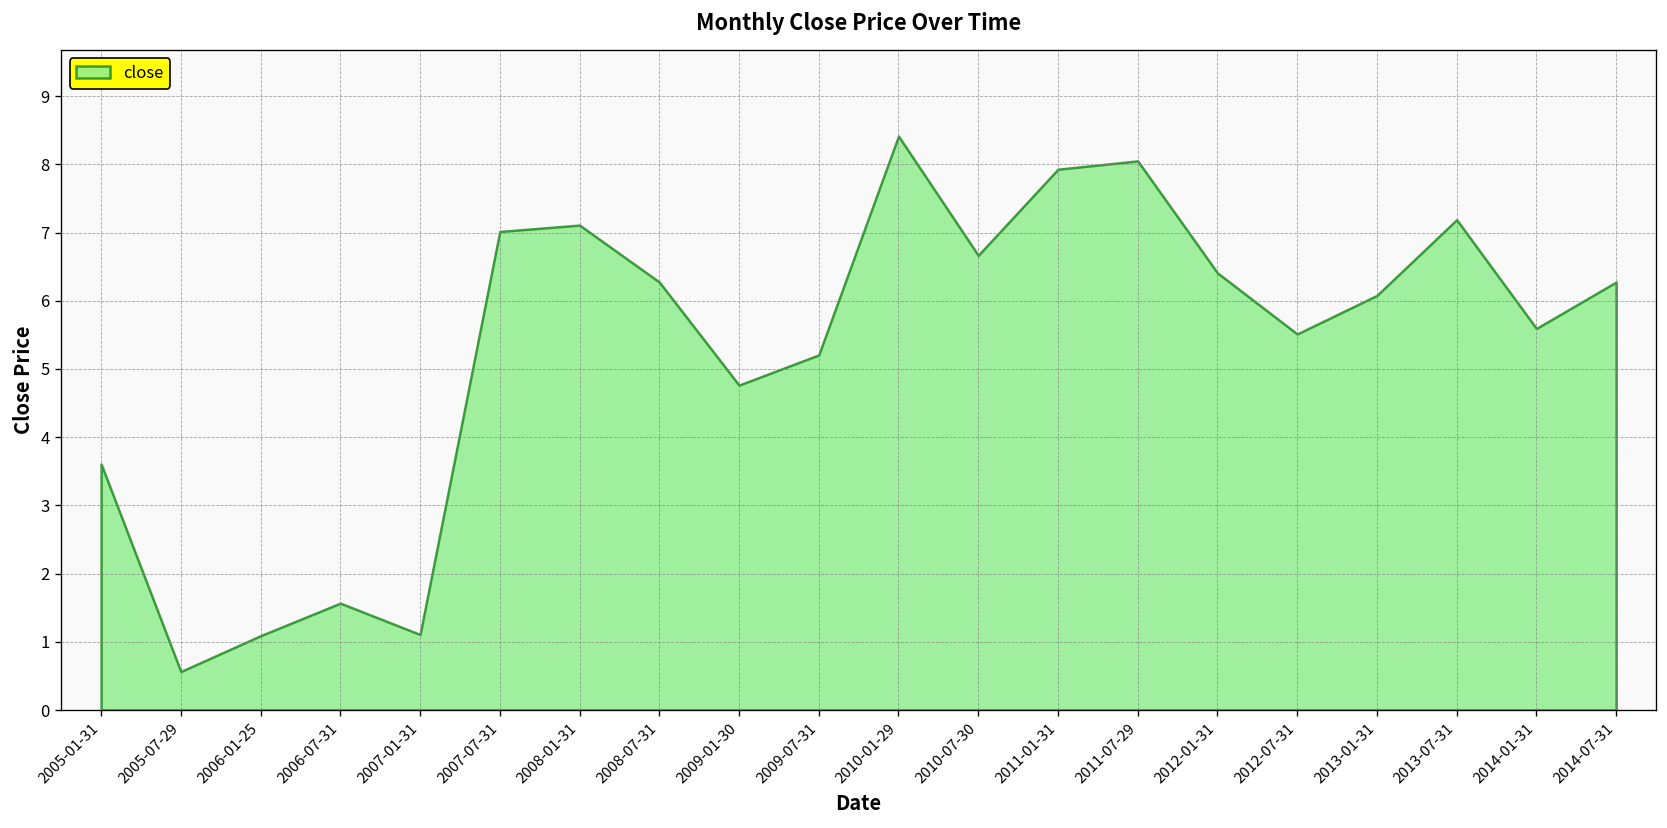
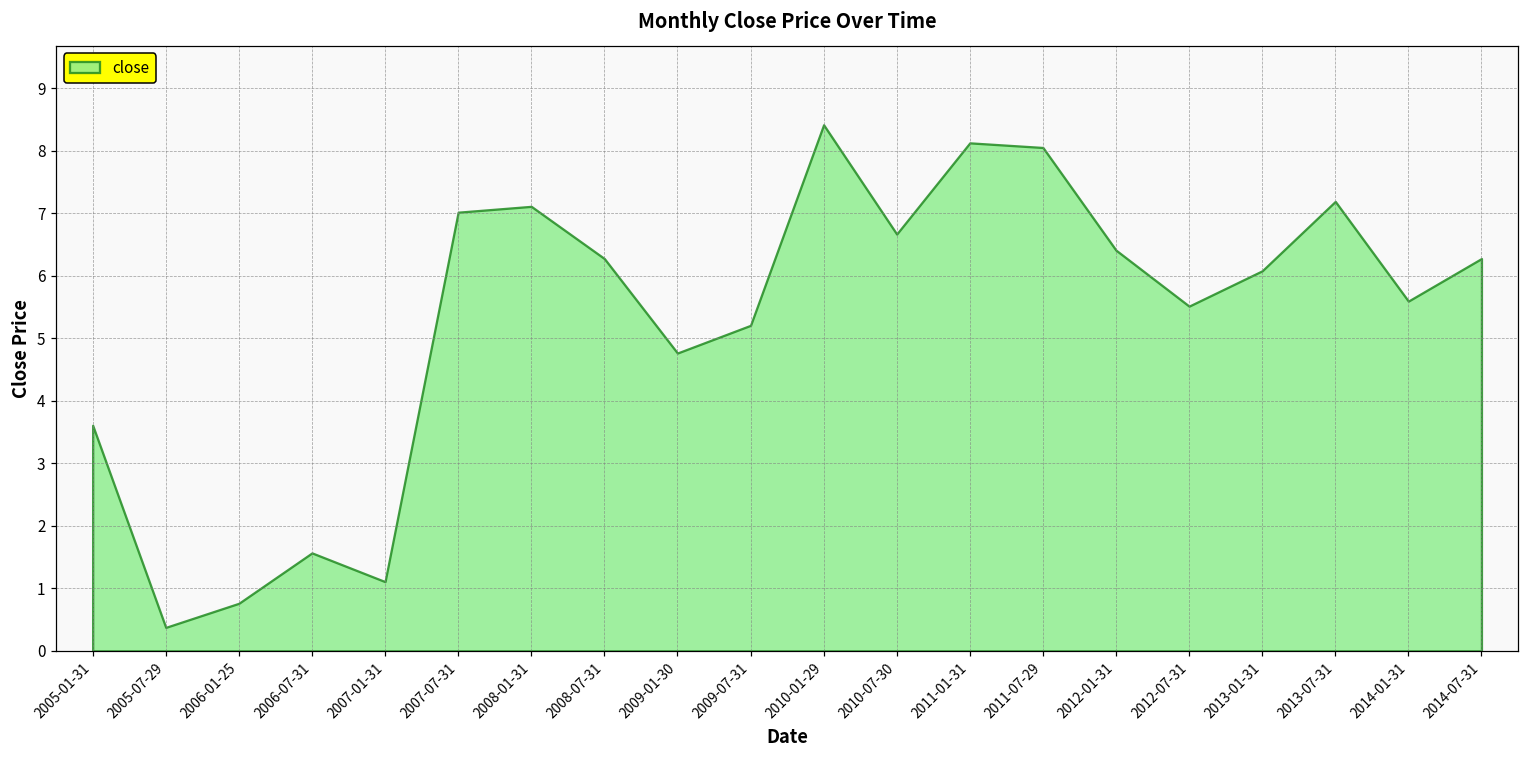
2005-07-29: 0.6 -> 0.4
2006-01-25: 1.1 -> 0.8
2011-01-31: 7.9 -> 8.1
